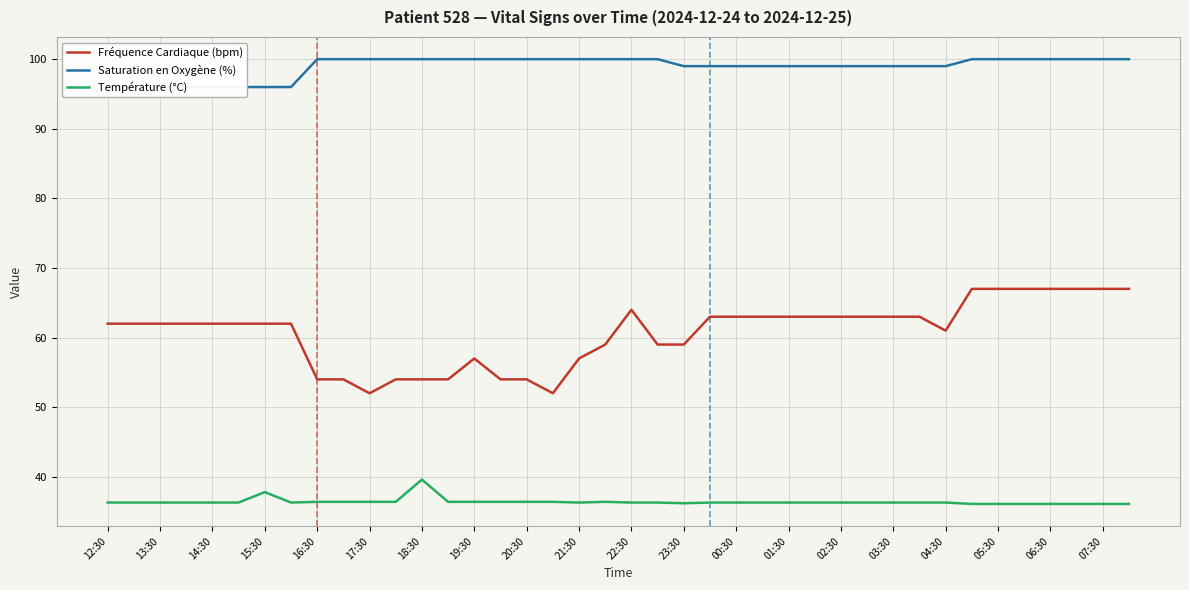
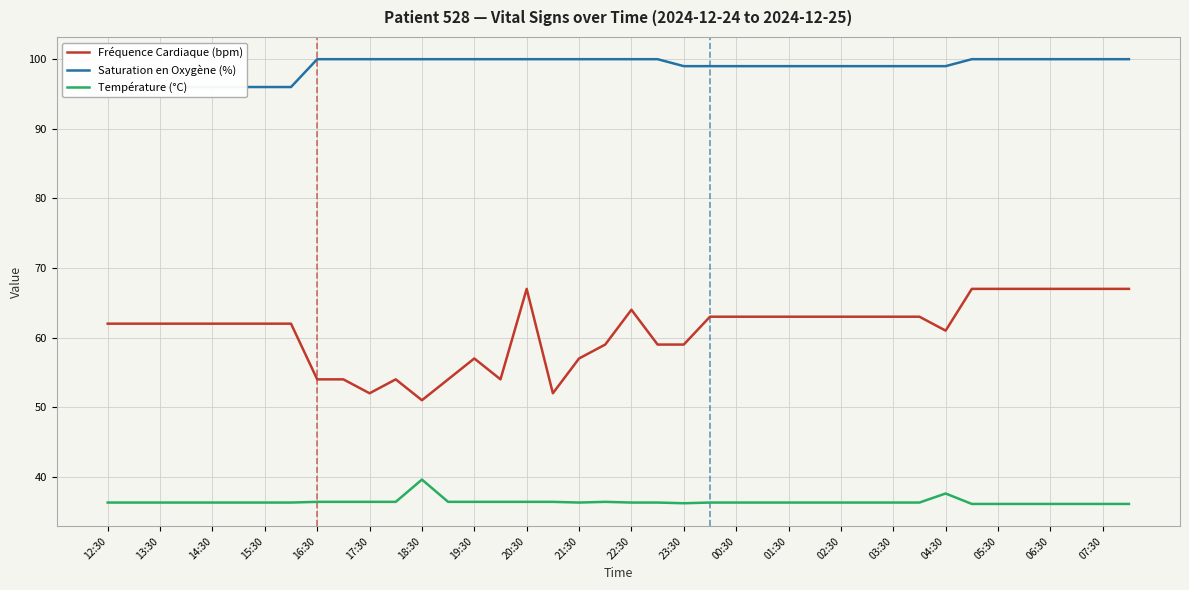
Température (°C), 15:30: 38 -> 36
Fréquence Cardiaque (bpm), 18:30: 54 -> 51
Fréquence Cardiaque (bpm), 20:30: 54 -> 67
Température (°C), 04:30: 36 -> 38
